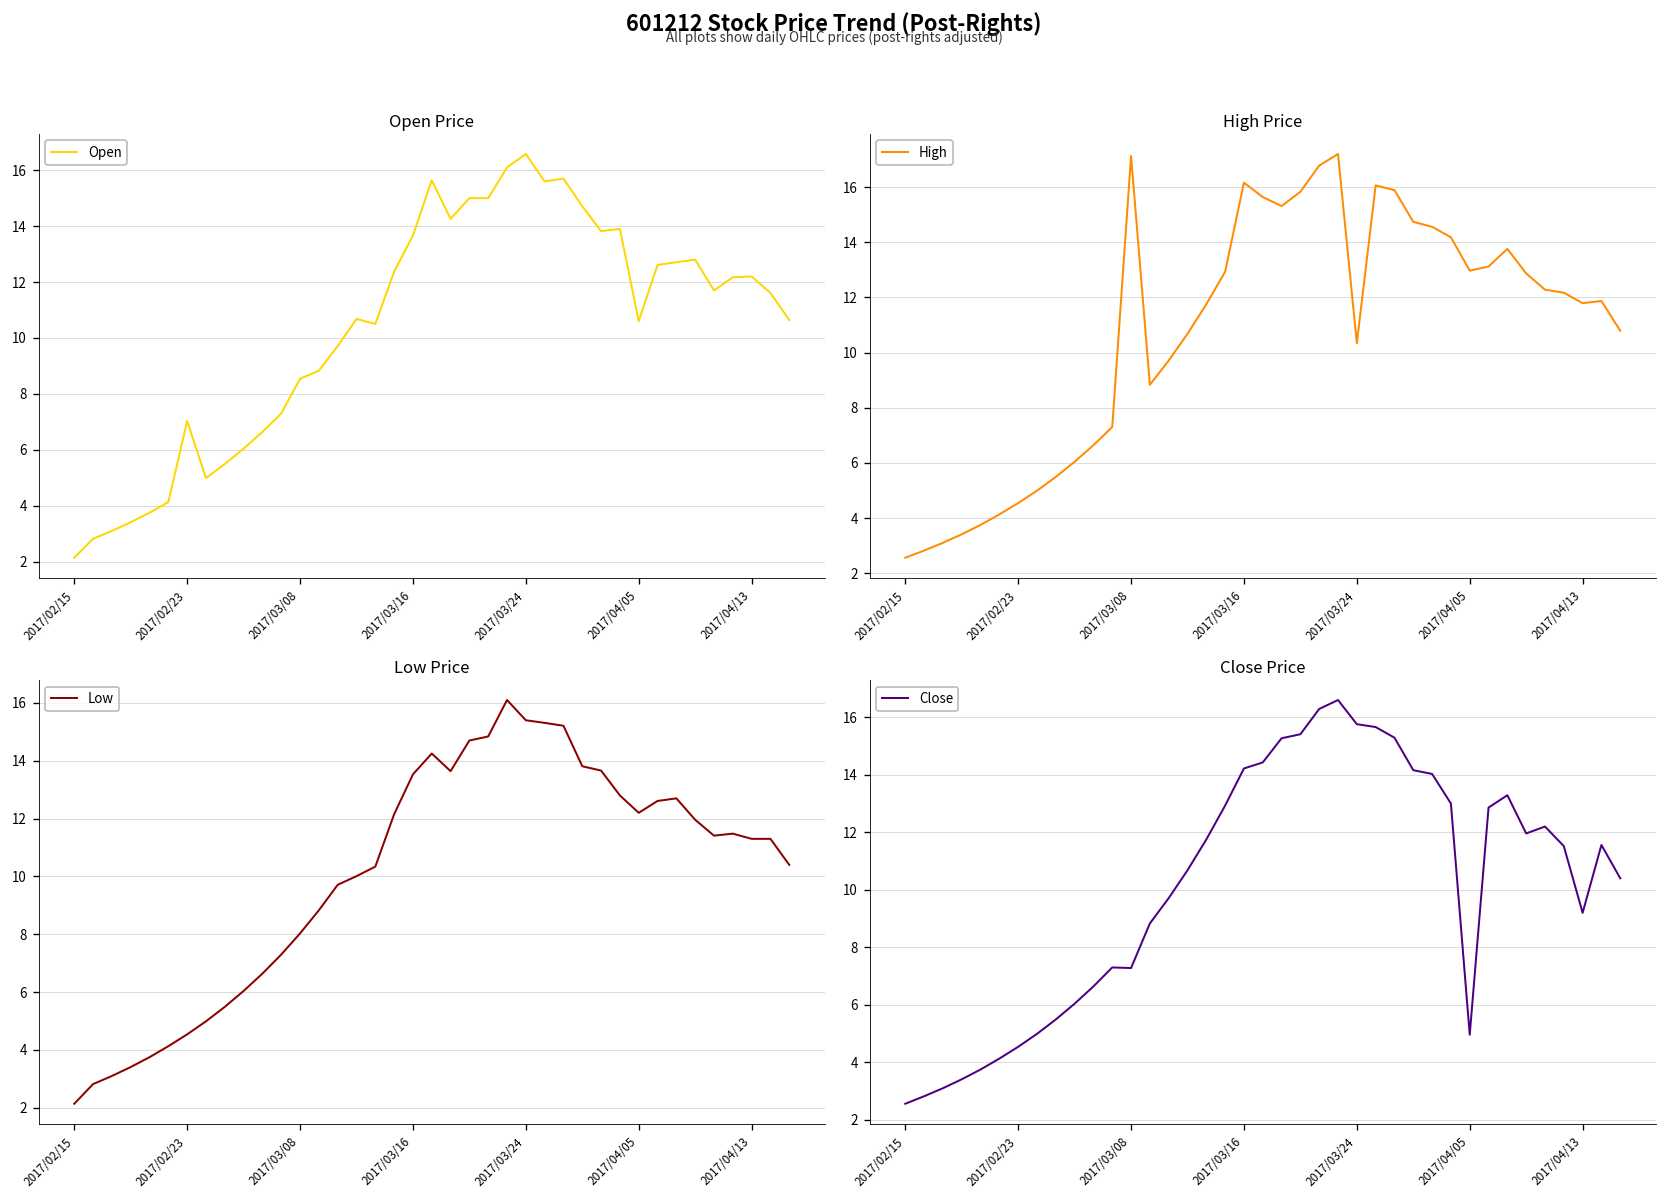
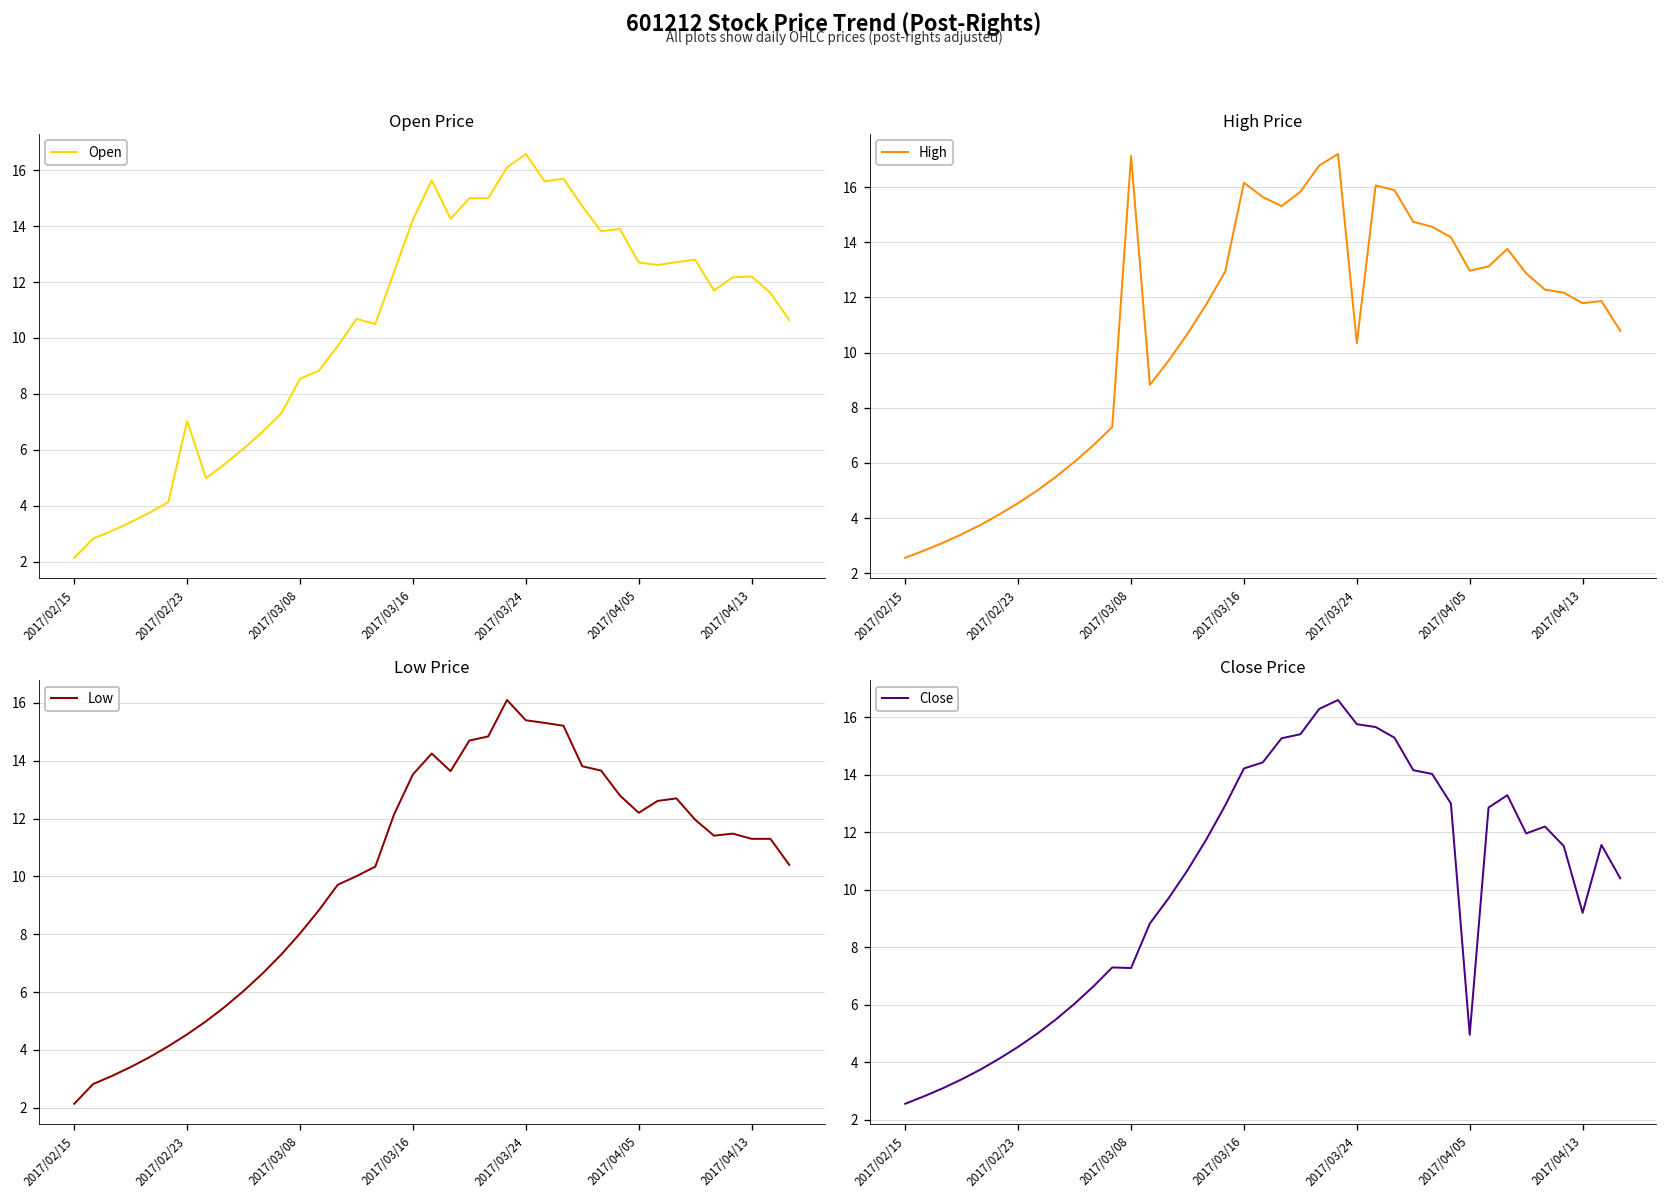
Open Price, 2017/03/16: 13.7 -> 14.2
Open Price, 2017/04/05: 10.6 -> 12.7
